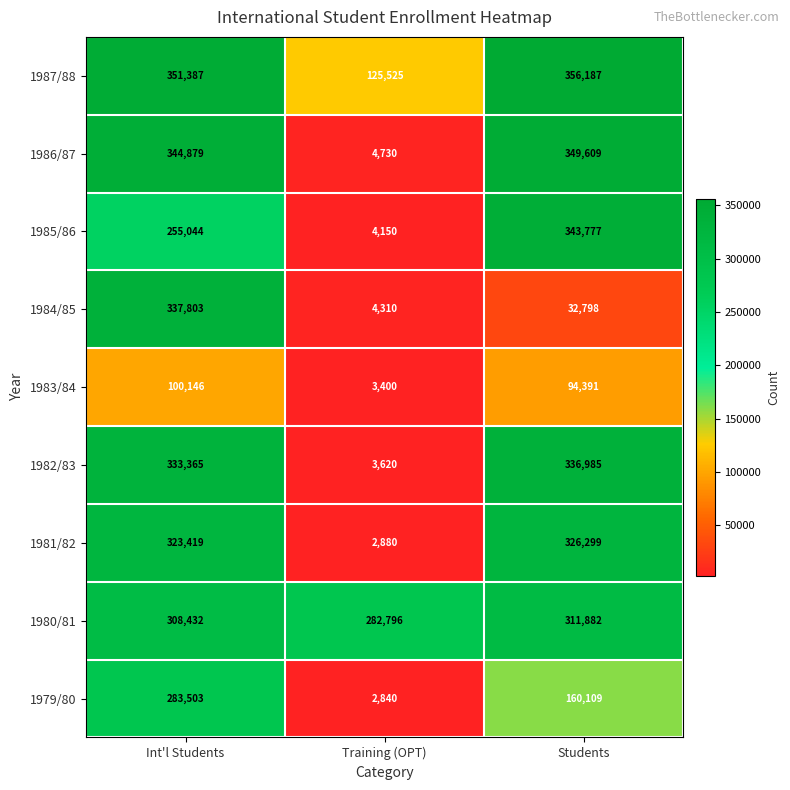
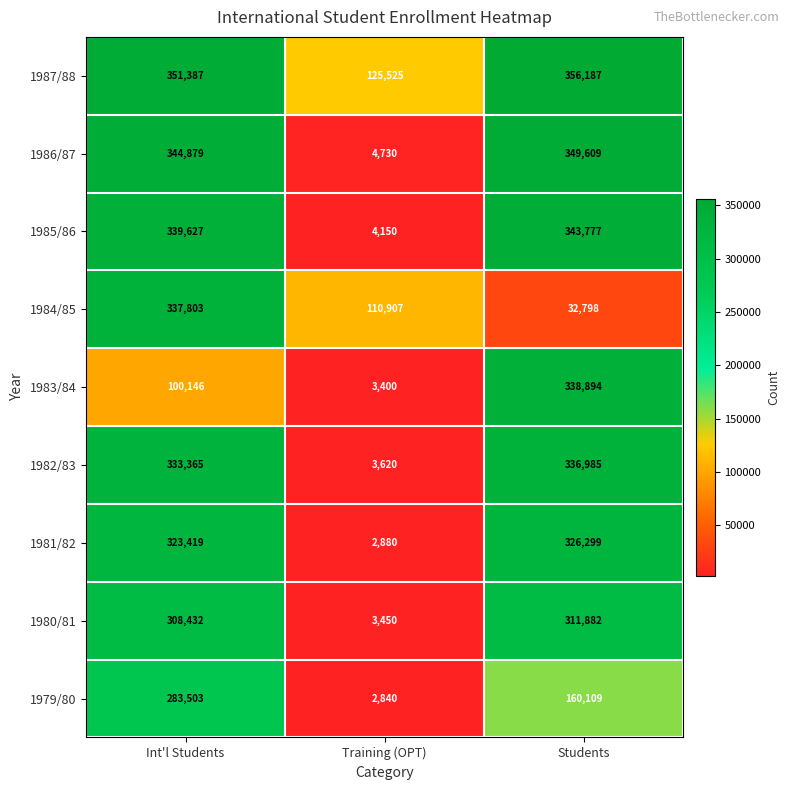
1985/86, Int'l Students: 255,044 -> 339,627
1984/85, Training (OPT): 4,310 -> 110,907
1983/84, Students: 94,391 -> 338,894
1980/81, Training (OPT): 282,796 -> 3,450
